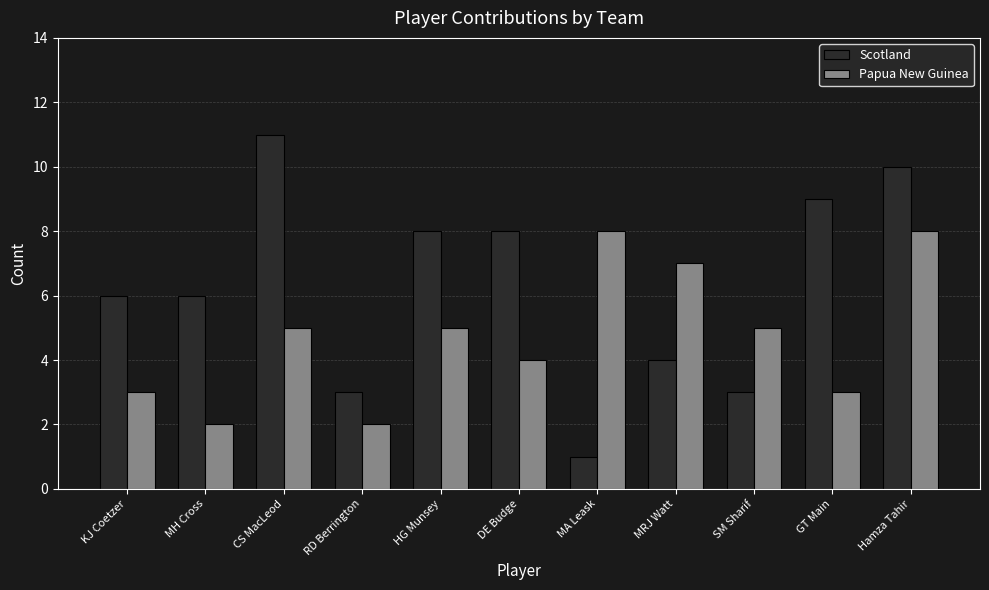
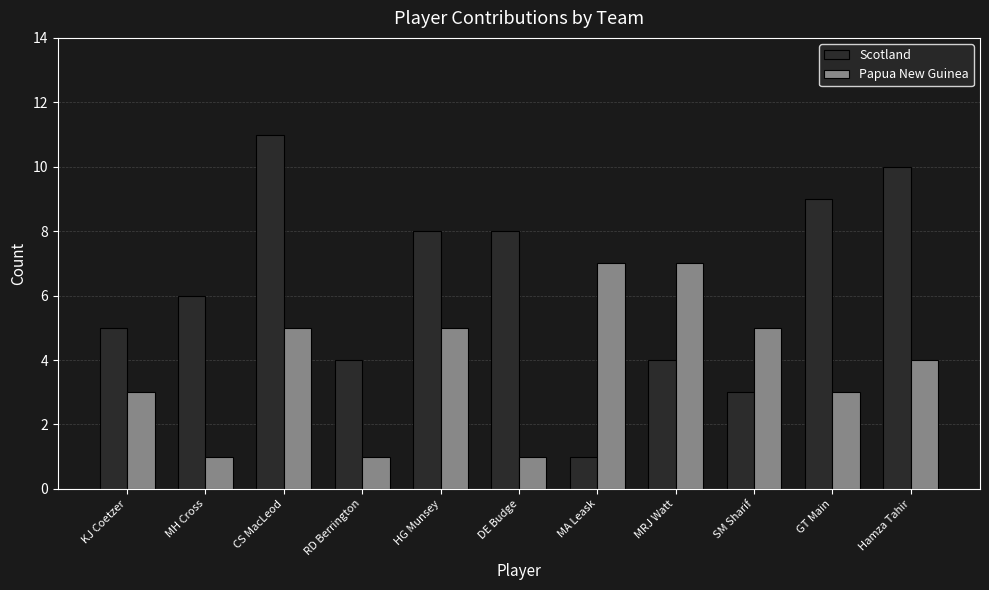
Scotland, KJ Coetzer: 6 -> 5
Papua New Guinea, MH Cross: 2 -> 1
Scotland, RD Berrington: 3 -> 4
Papua New Guinea, RD Berrington: 2 -> 1
Papua New Guinea, DE Budge: 4 -> 1
Papua New Guinea, MA Leask: 8 -> 7
Papua New Guinea, Hamza Tahir: 8 -> 4
